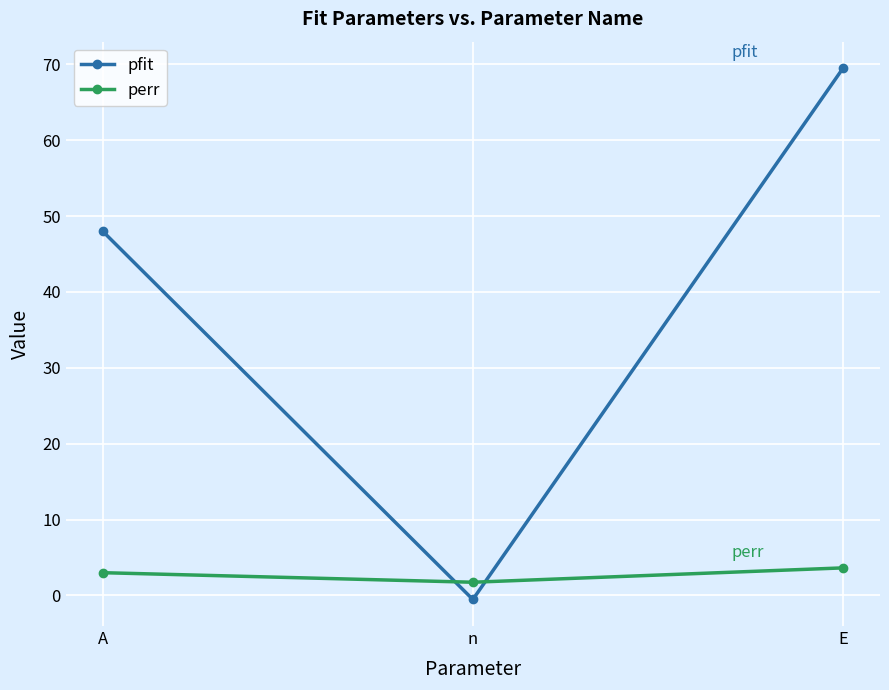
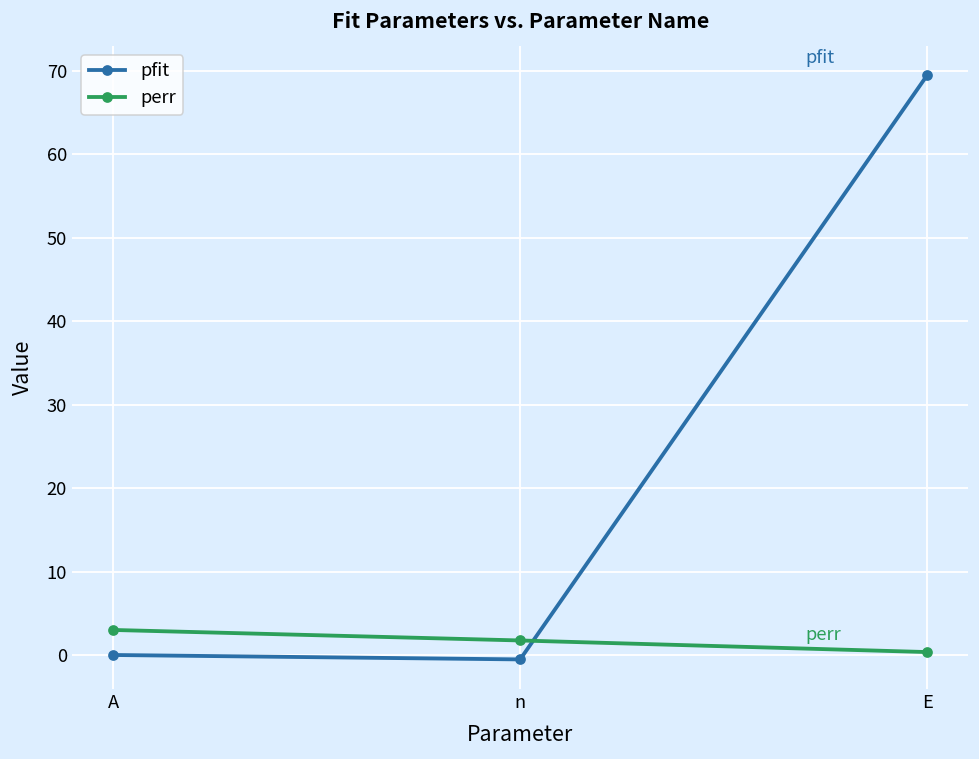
pfit, A: 48 -> 0
perr, E: 4 -> 0
